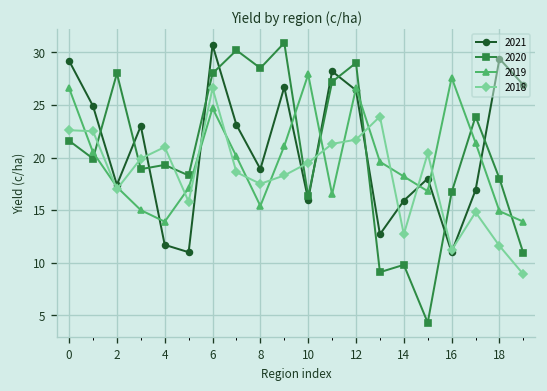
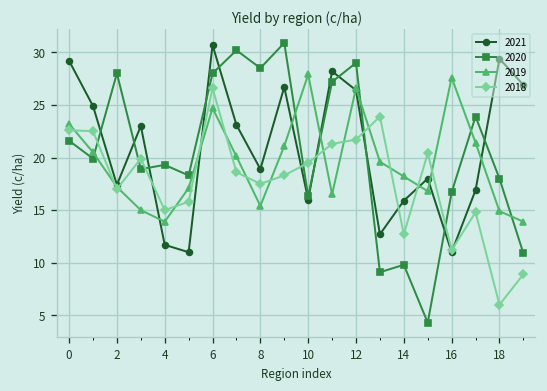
2019, 0: 27 -> 23
2018, 4: 21 -> 15
2018, 18: 12 -> 6
